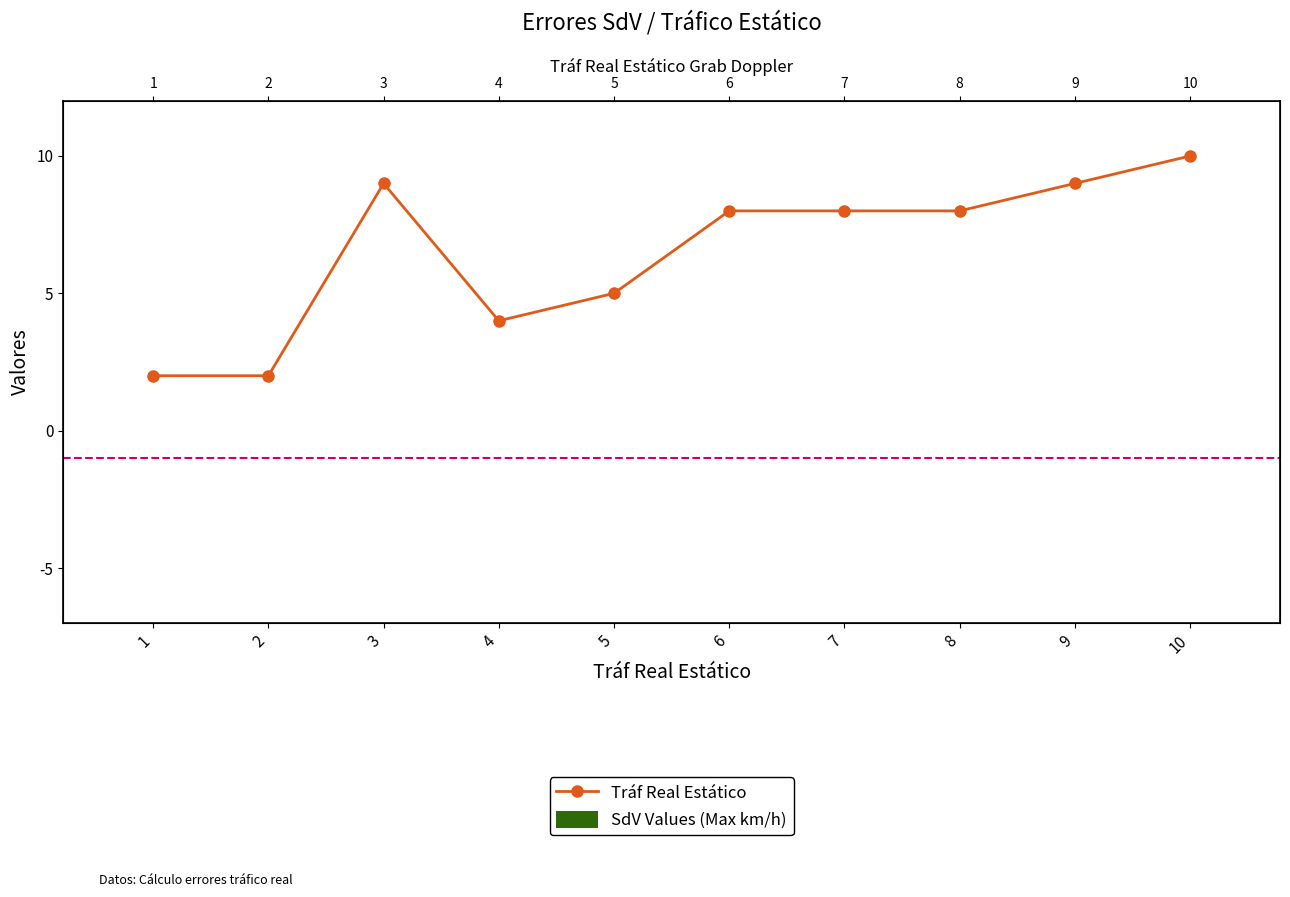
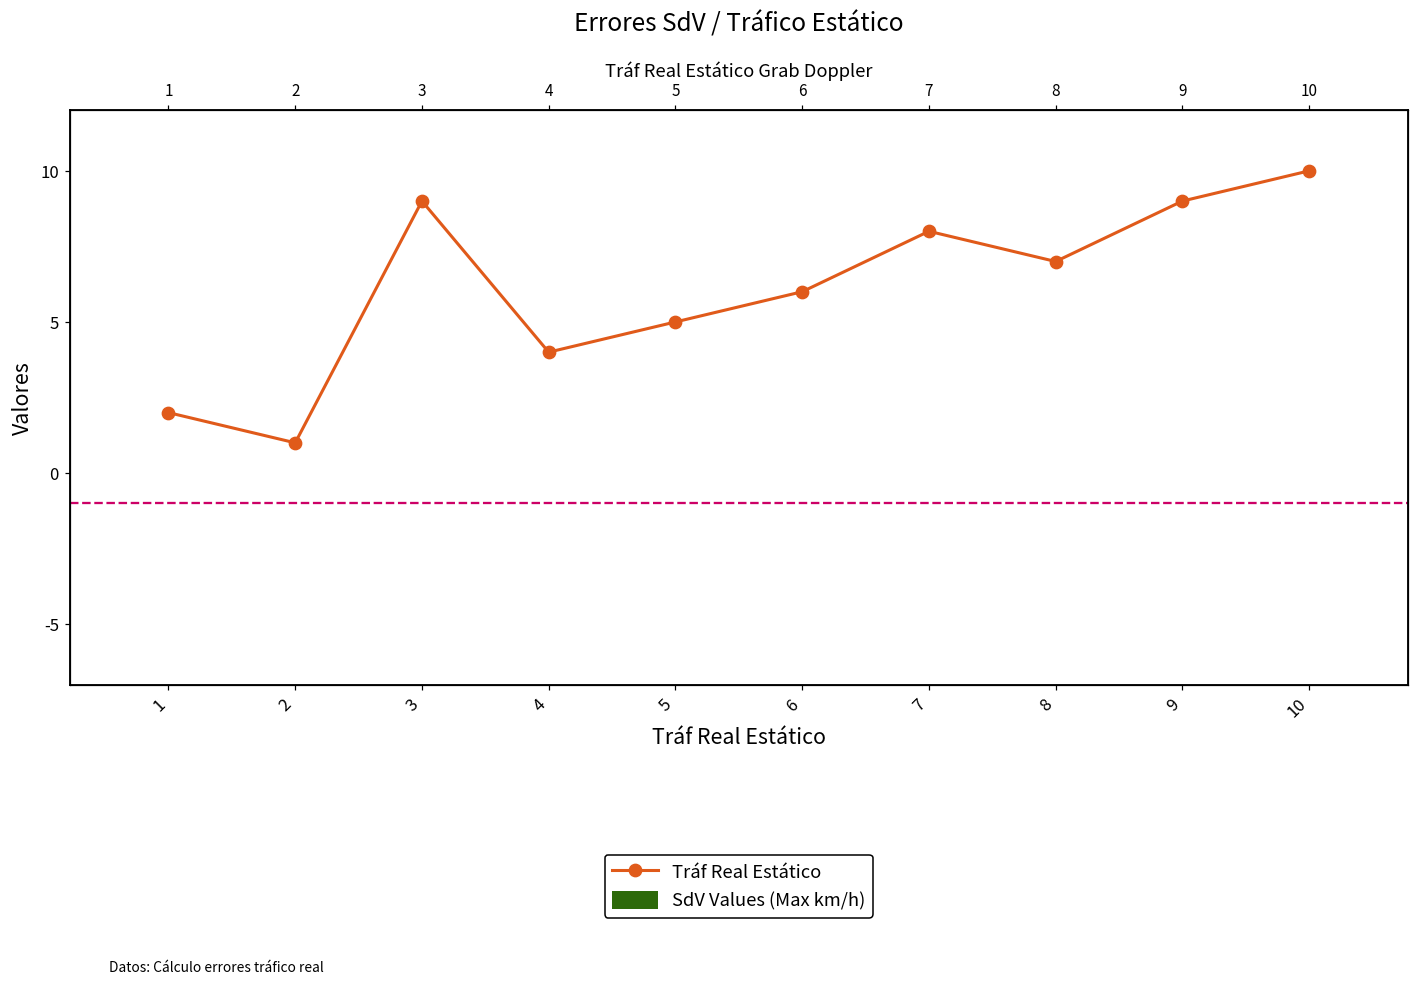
Tráf Real Estático, 2: 2 -> 1
Tráf Real Estático, 6: 8 -> 6
Tráf Real Estático, 8: 8 -> 7
